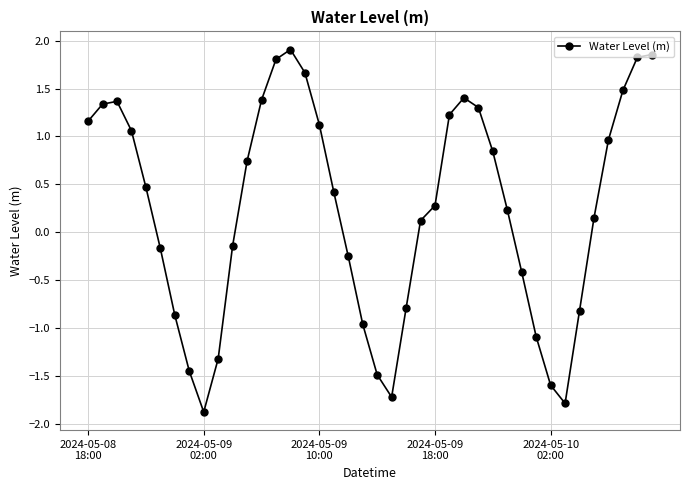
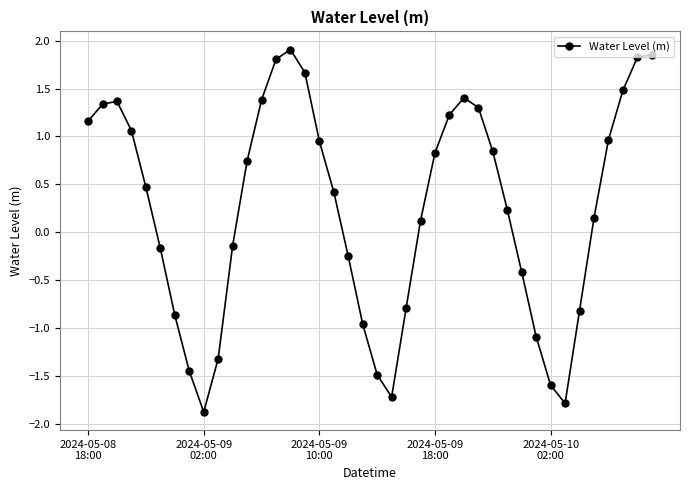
2024-05-09 10:00: 1.1 -> 1.0
2024-05-09 18:00: 0.3 -> 0.8
